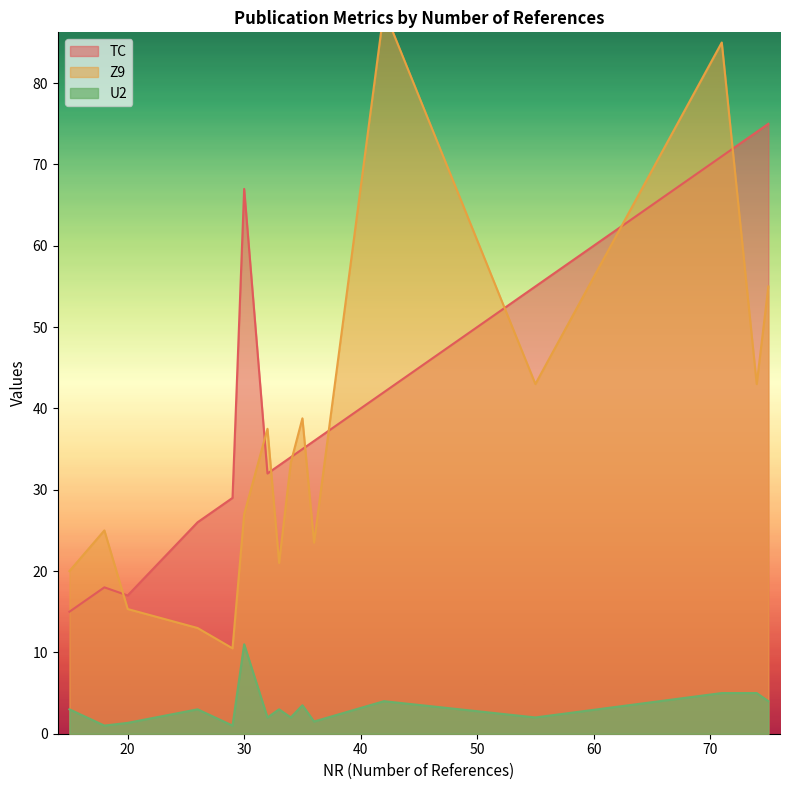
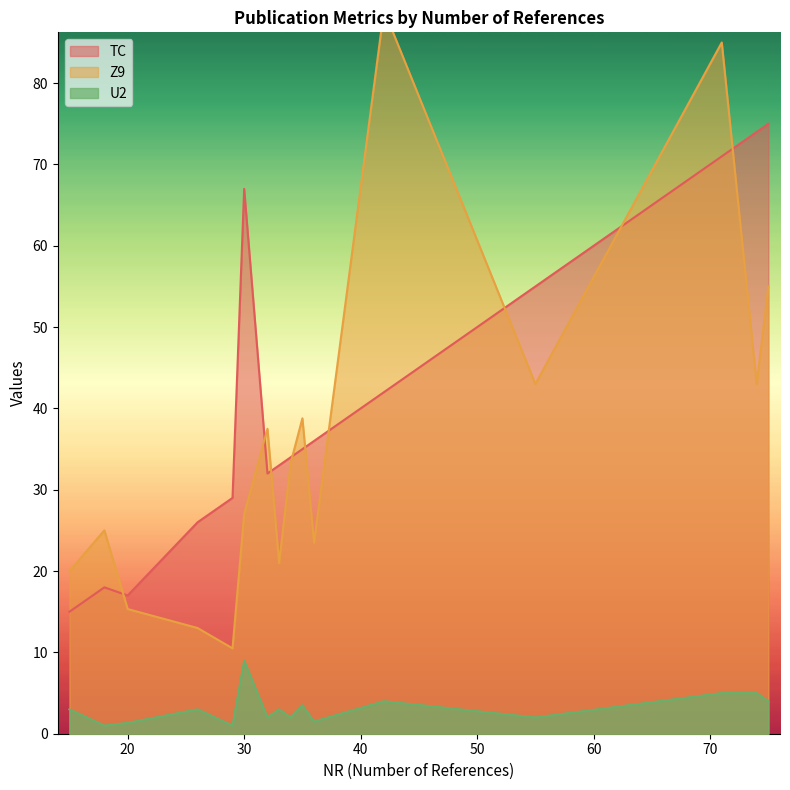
U2, 30: 11 -> 9
